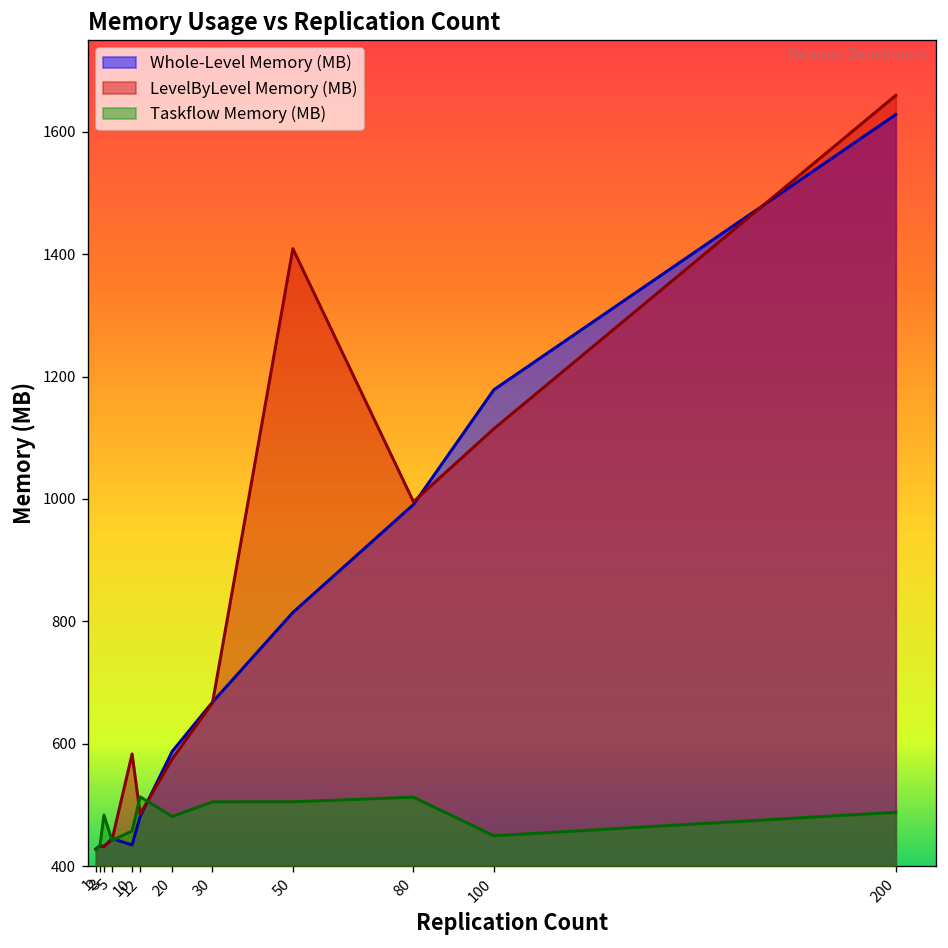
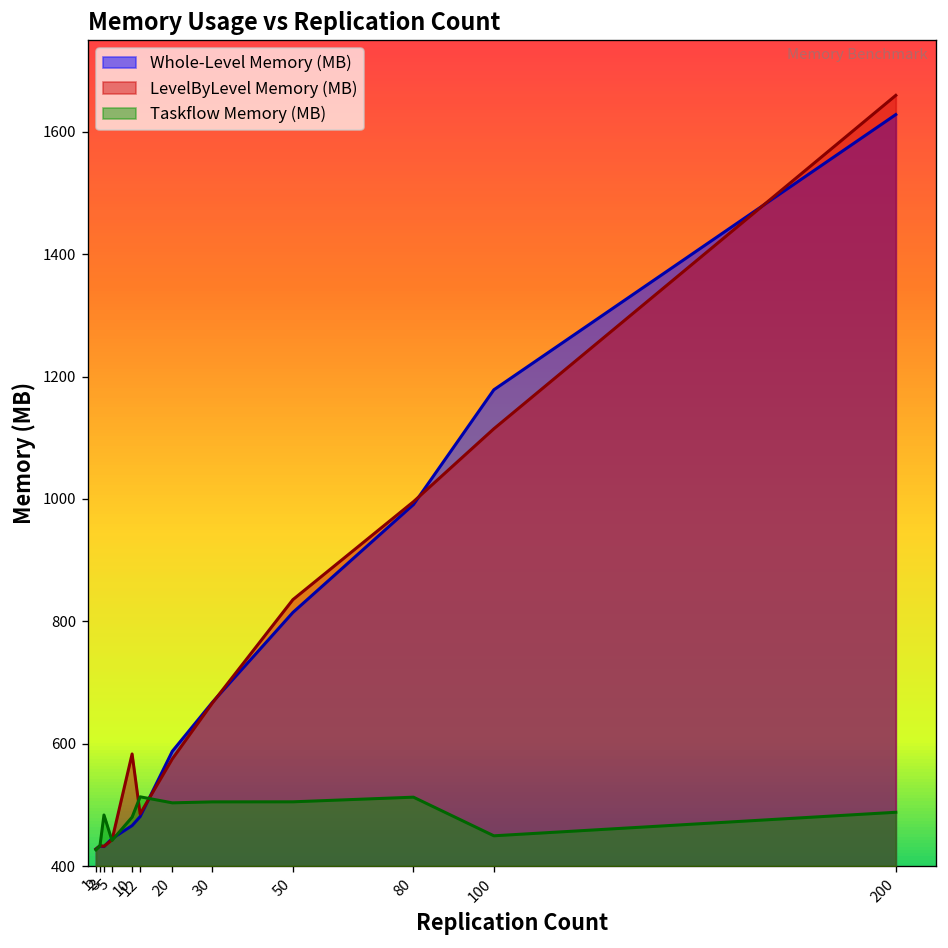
Whole-Level Memory (MB), 10: 430 -> 470
Taskflow Memory (MB), 10: 460 -> 480
Taskflow Memory (MB), 20: 480 -> 500
LevelByLevel Memory (MB), 50: 1410 -> 840
